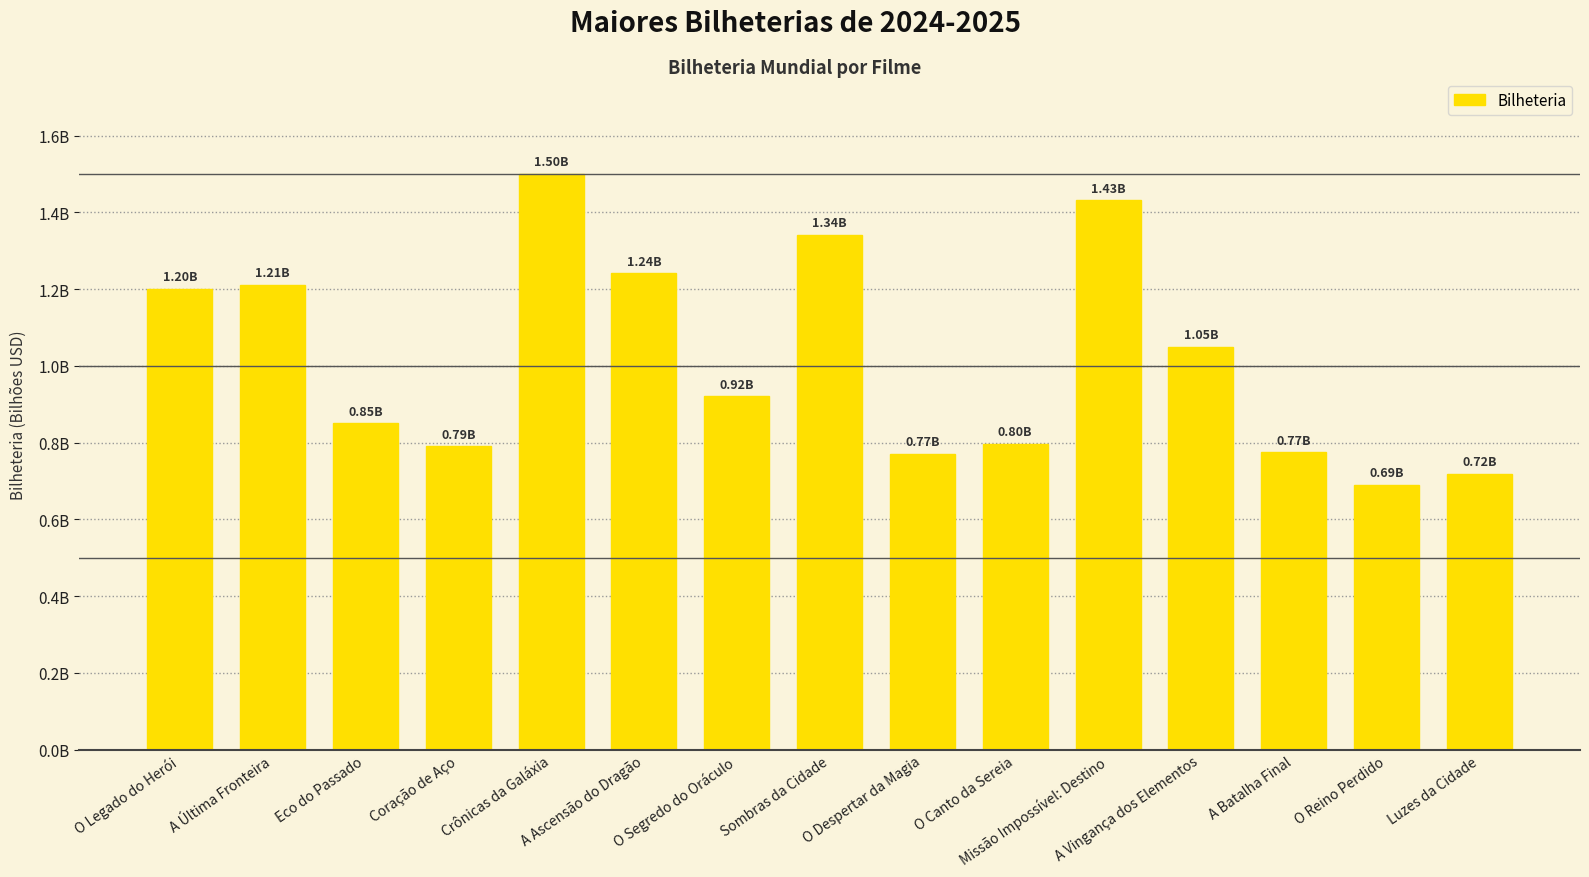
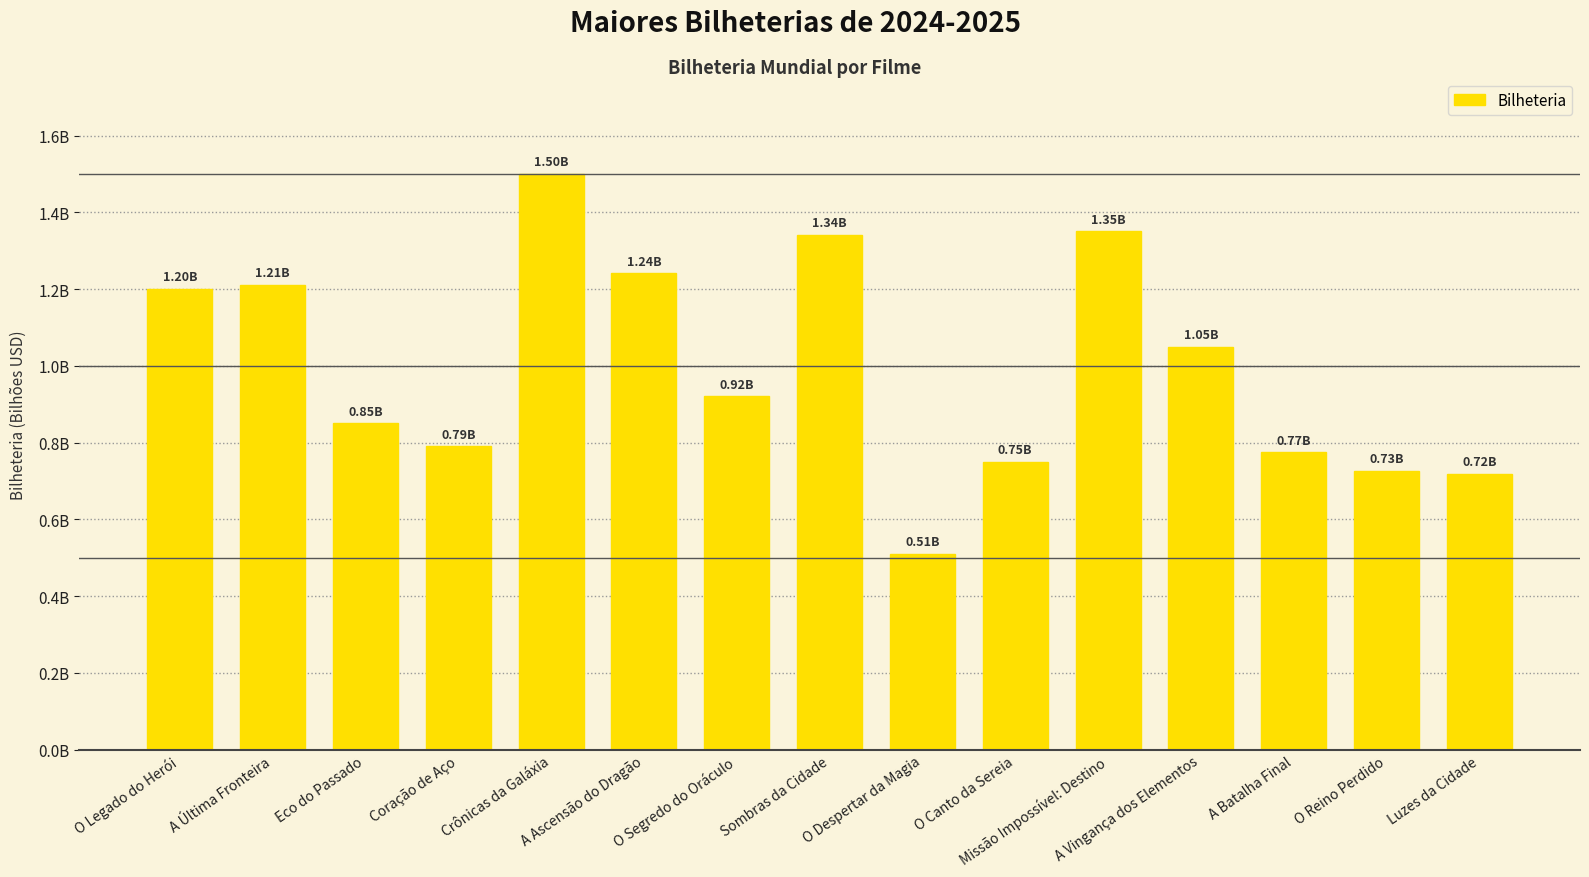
O Despertar da Magia: 0.77B -> 0.51B
O Canto da Sereia: 0.80B -> 0.75B
Missão Impossível: Destino: 1.43B -> 1.35B
O Reino Perdido: 0.69B -> 0.73B
